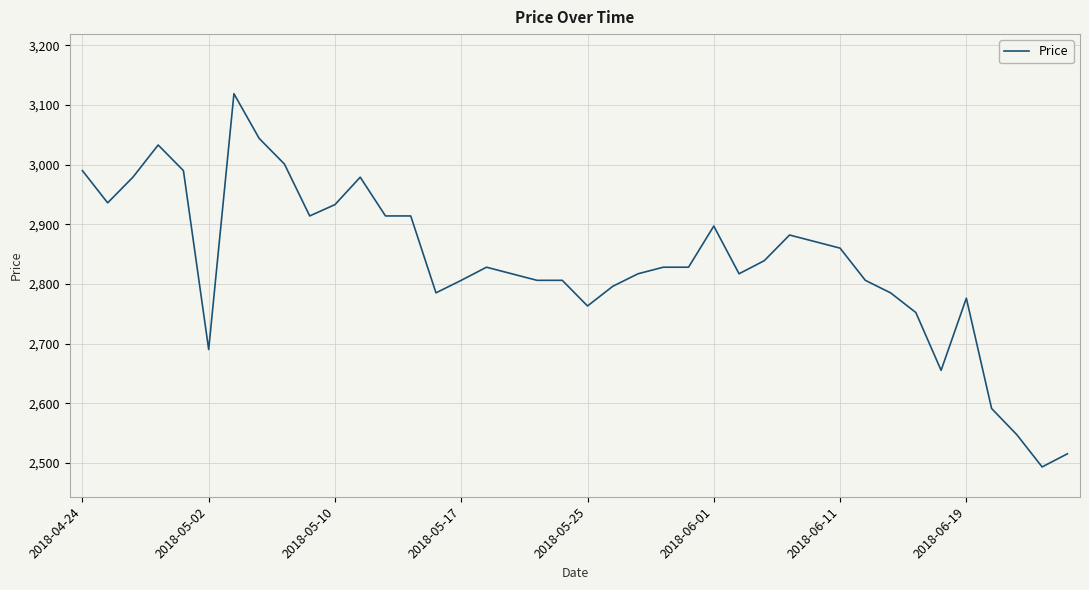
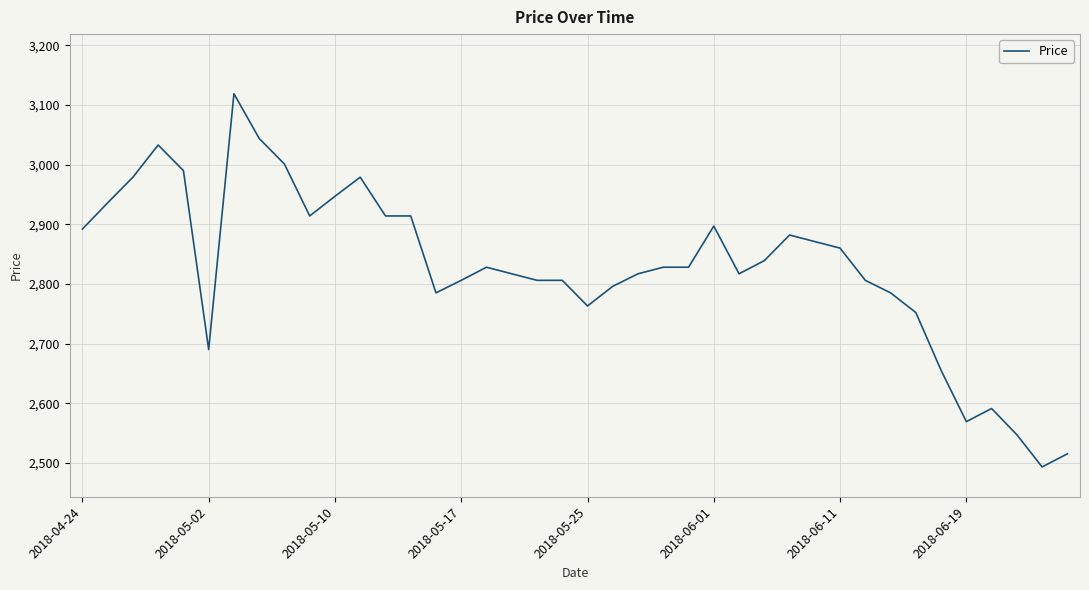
2018-04-24: 2,990 -> 2,890
2018-05-10: 2,930 -> 2,950
2018-06-19: 2,780 -> 2,570
